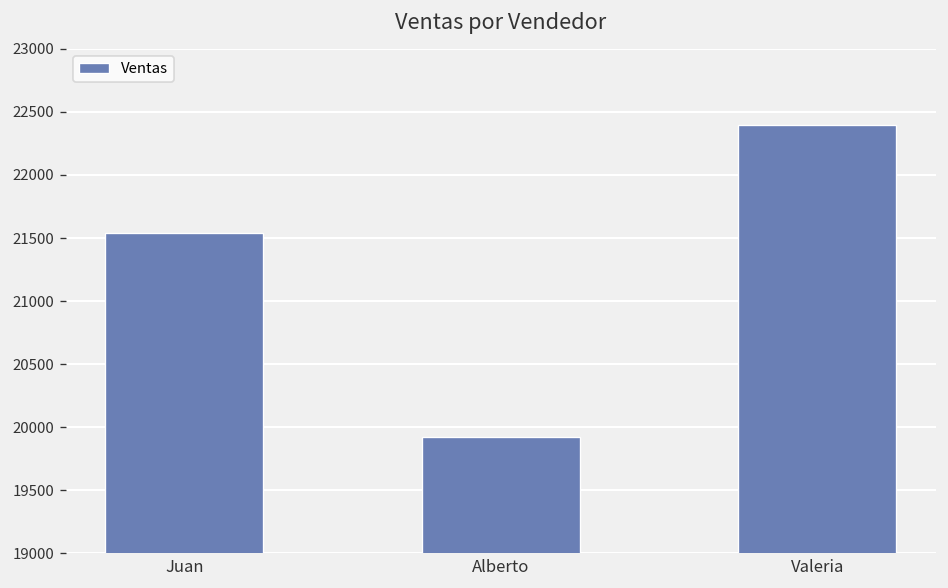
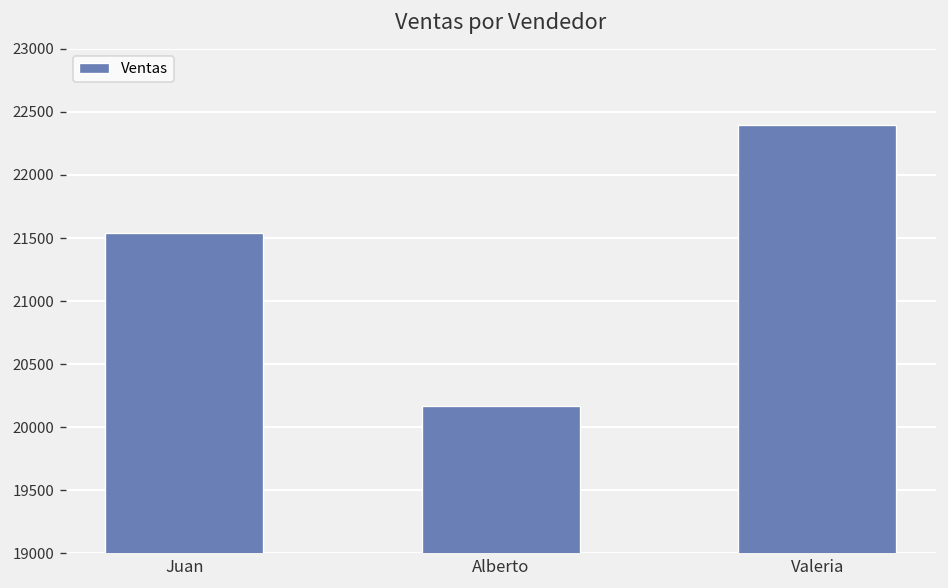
Alberto: 19930 -> 20170
